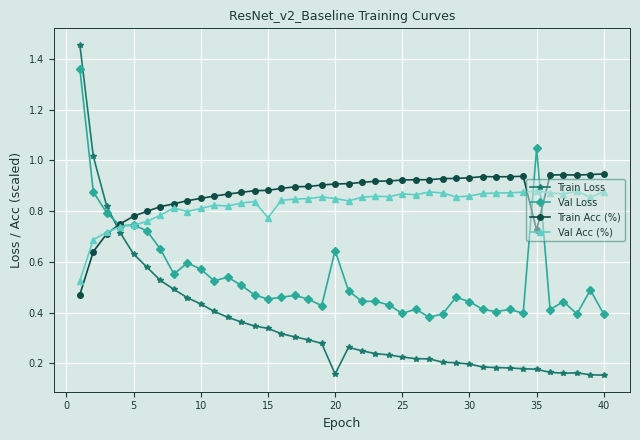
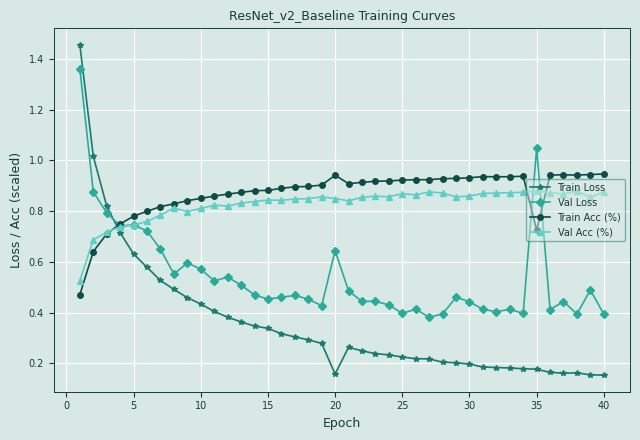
Val Acc (%), 15: 0.77 -> 0.84
Train Acc (%), 20: 0.91 -> 0.94
